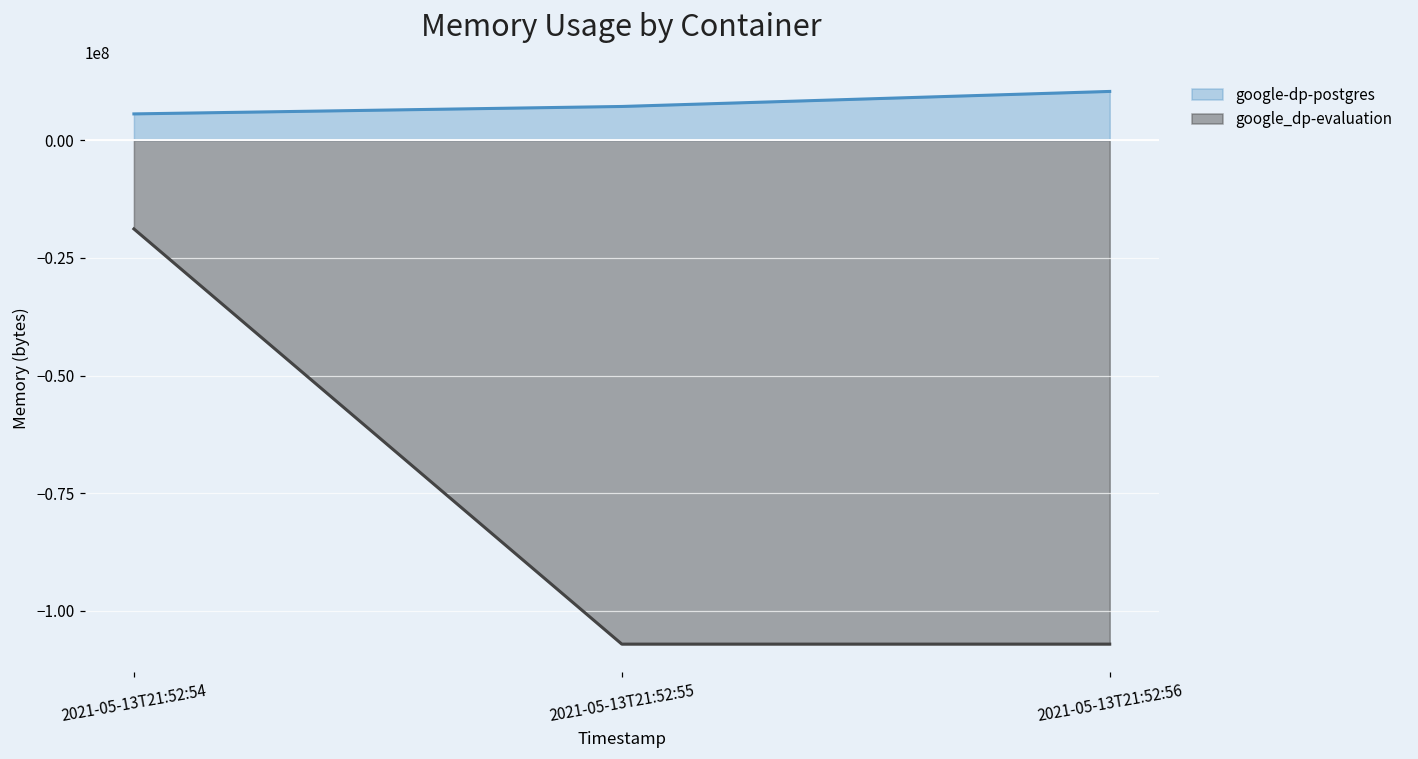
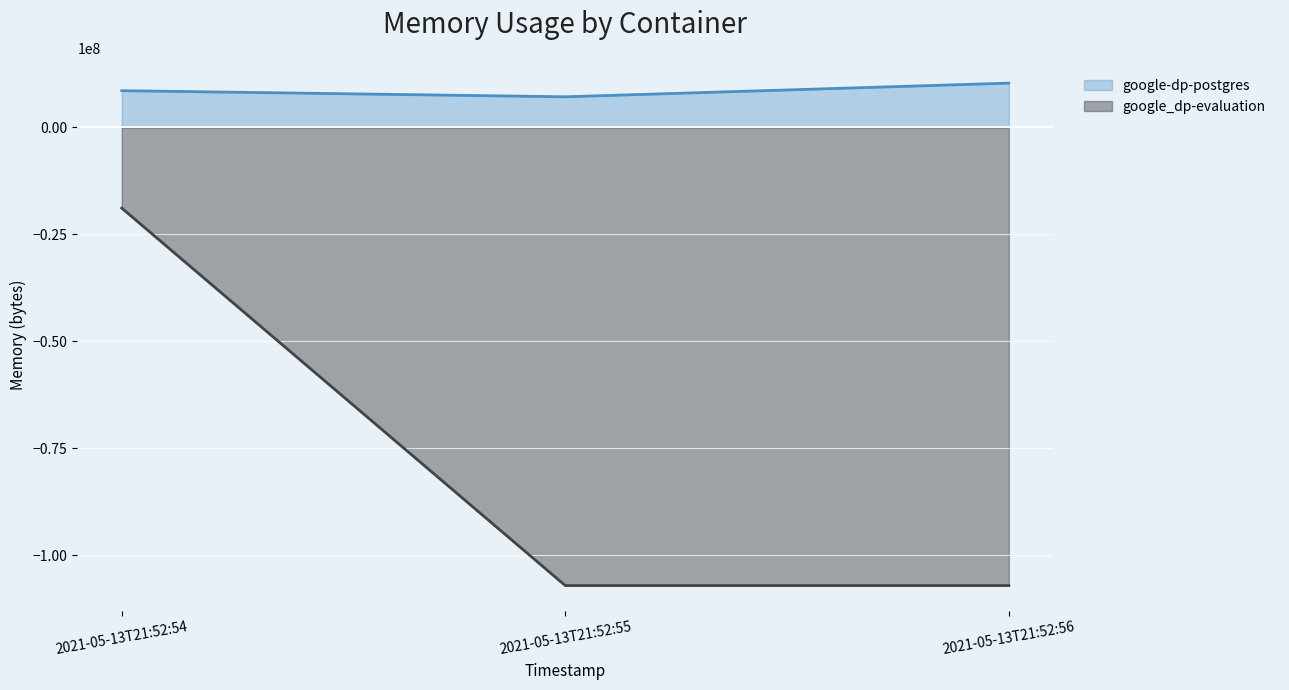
google-dp-postgres, 2021-05-13T21:52:54: 6000000 -> 9000000
